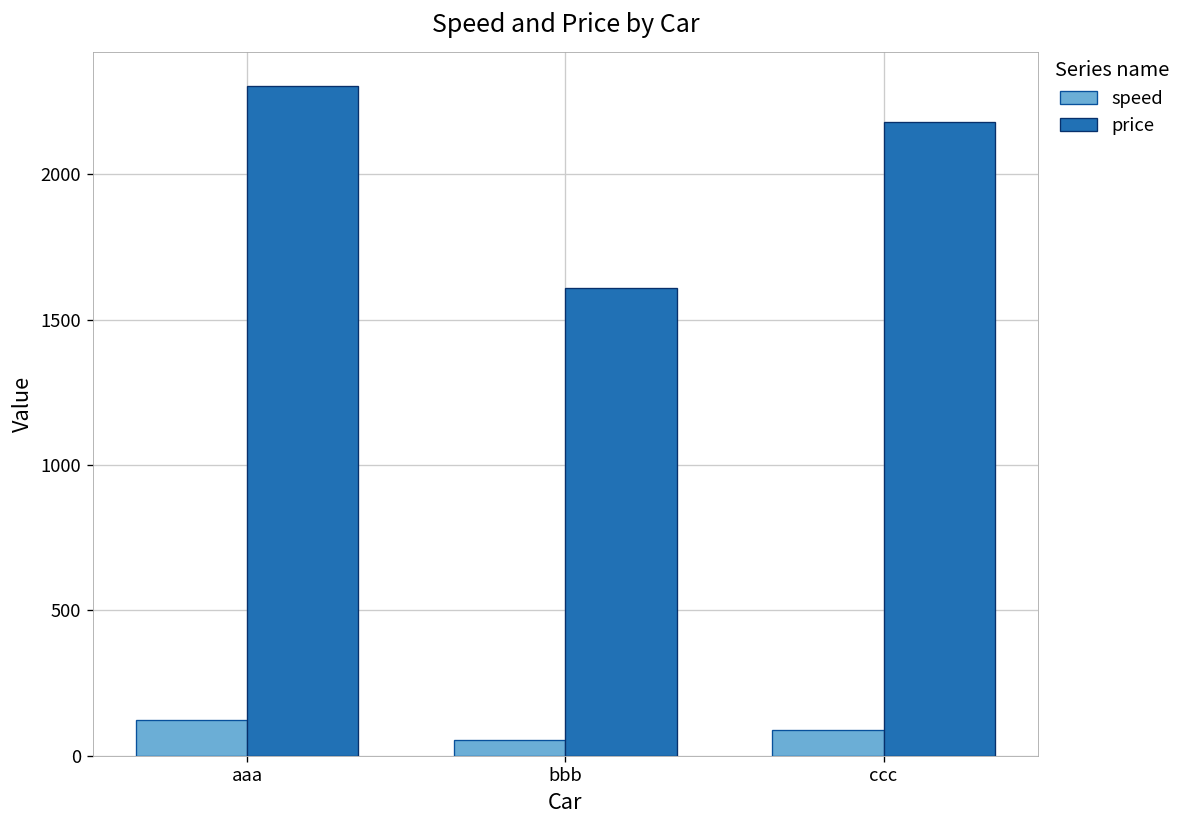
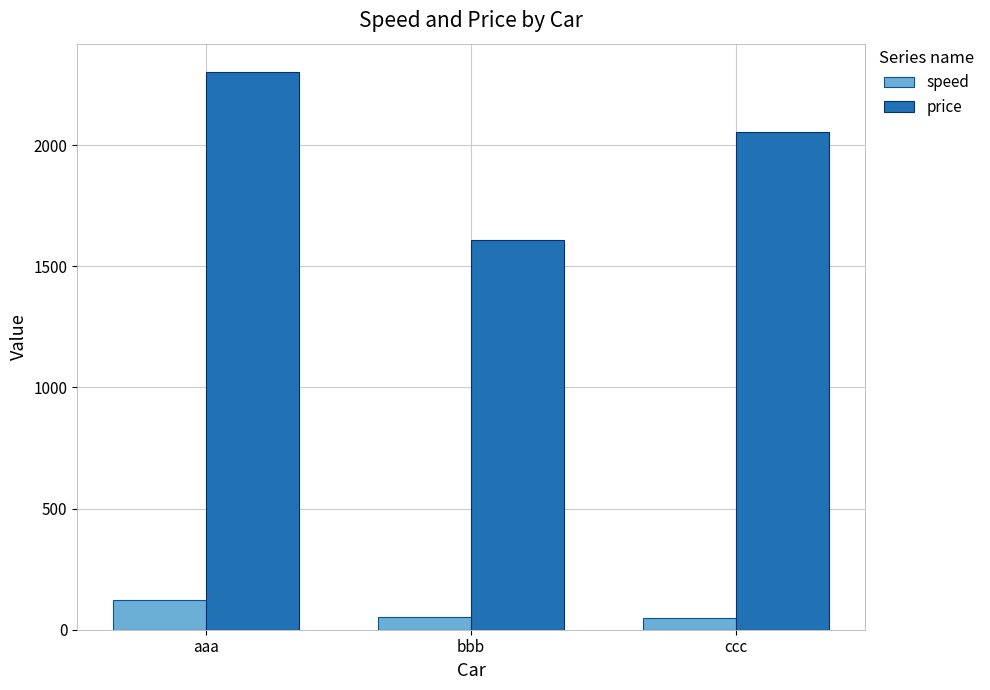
speed, ccc: 90 -> 50
price, ccc: 2180 -> 2060
